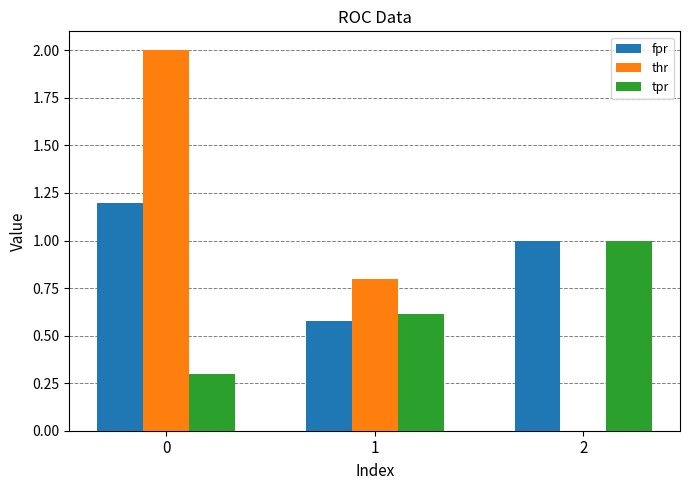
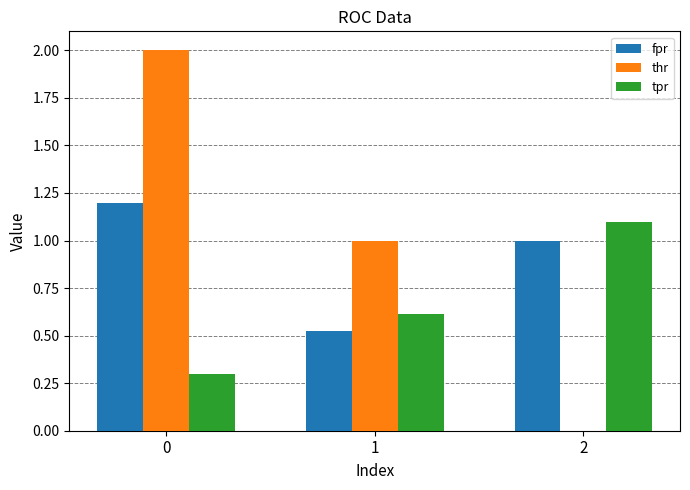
fpr, 1: 0.58 -> 0.52
thr, 1: 0.8 -> 1.0
tpr, 2: 1.0 -> 1.1
